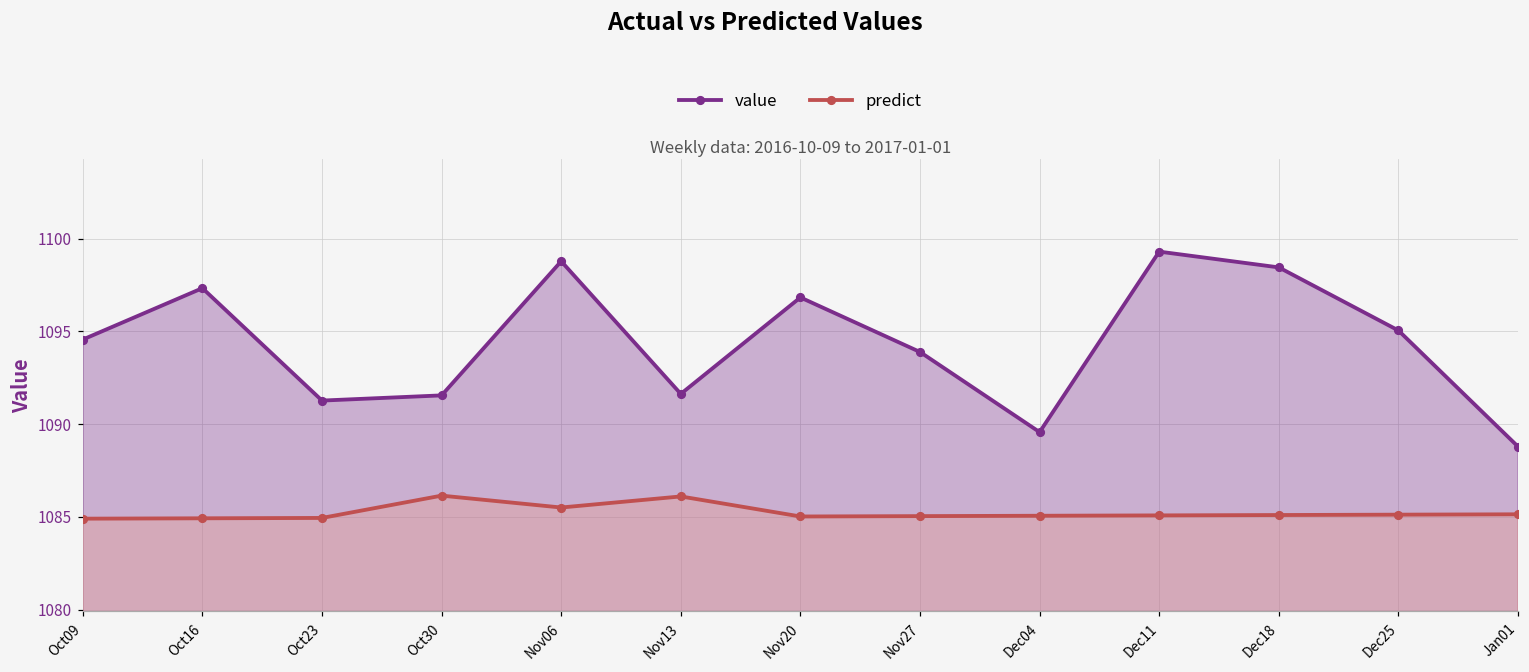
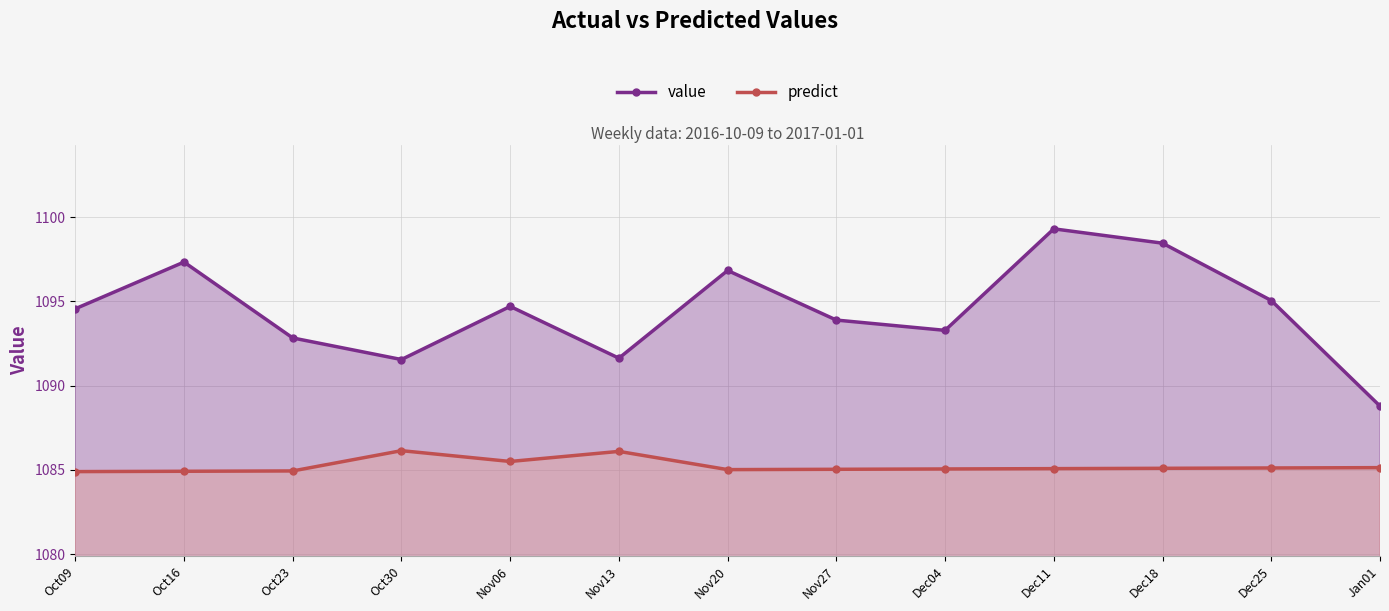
value, Oct23: 1091.3 -> 1092.8
value, Nov06: 1098.8 -> 1094.7
value, Dec04: 1089.6 -> 1093.3
